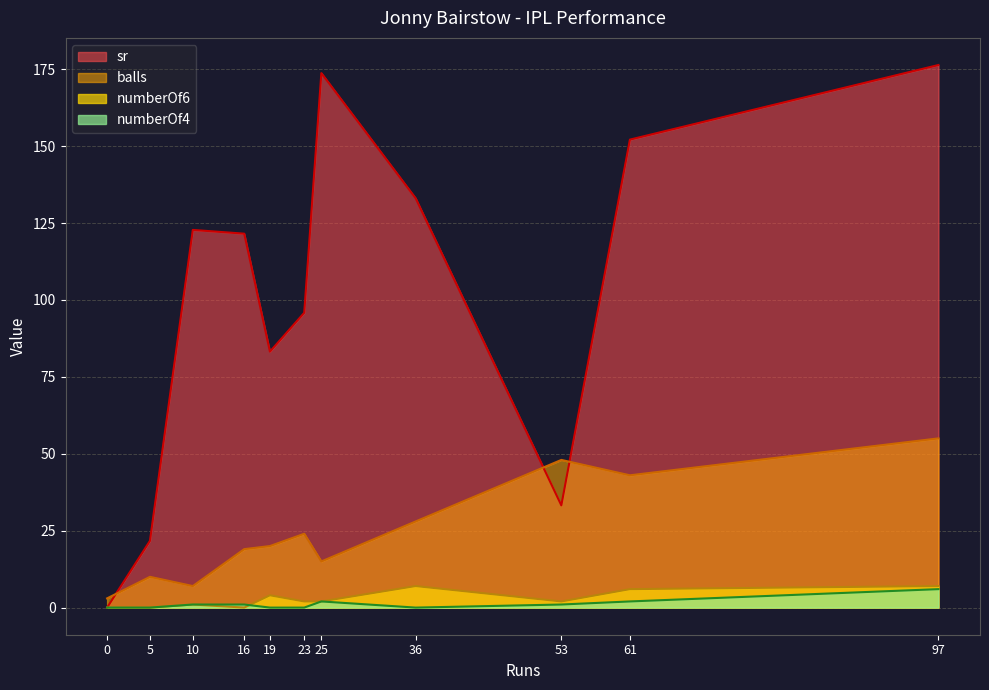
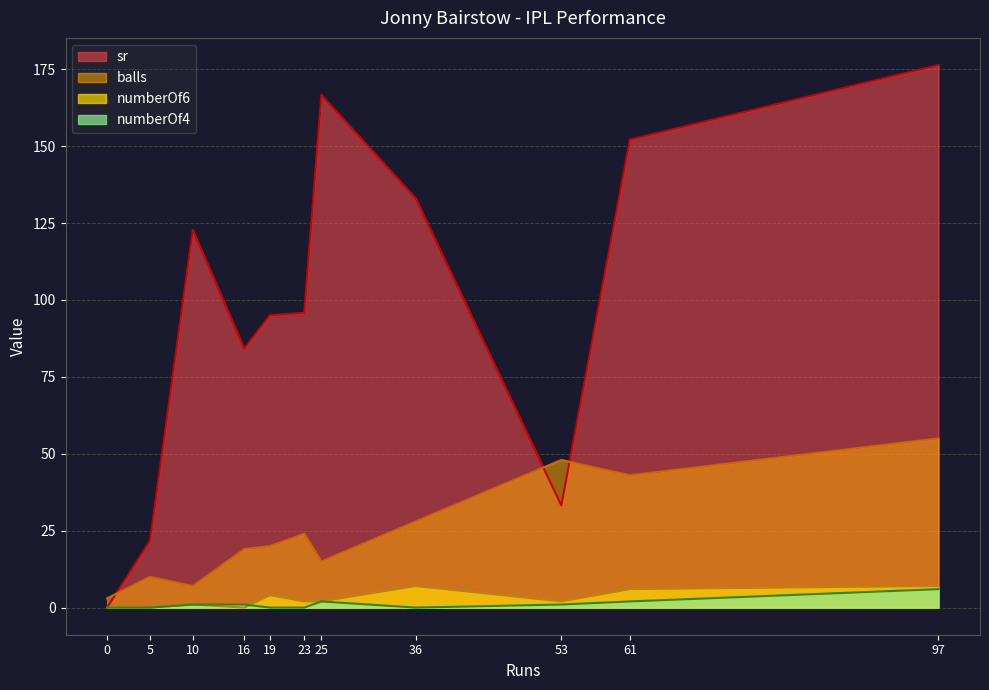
sr, 16: 122 -> 84
sr, 19: 83 -> 95
sr, 25: 174 -> 167
